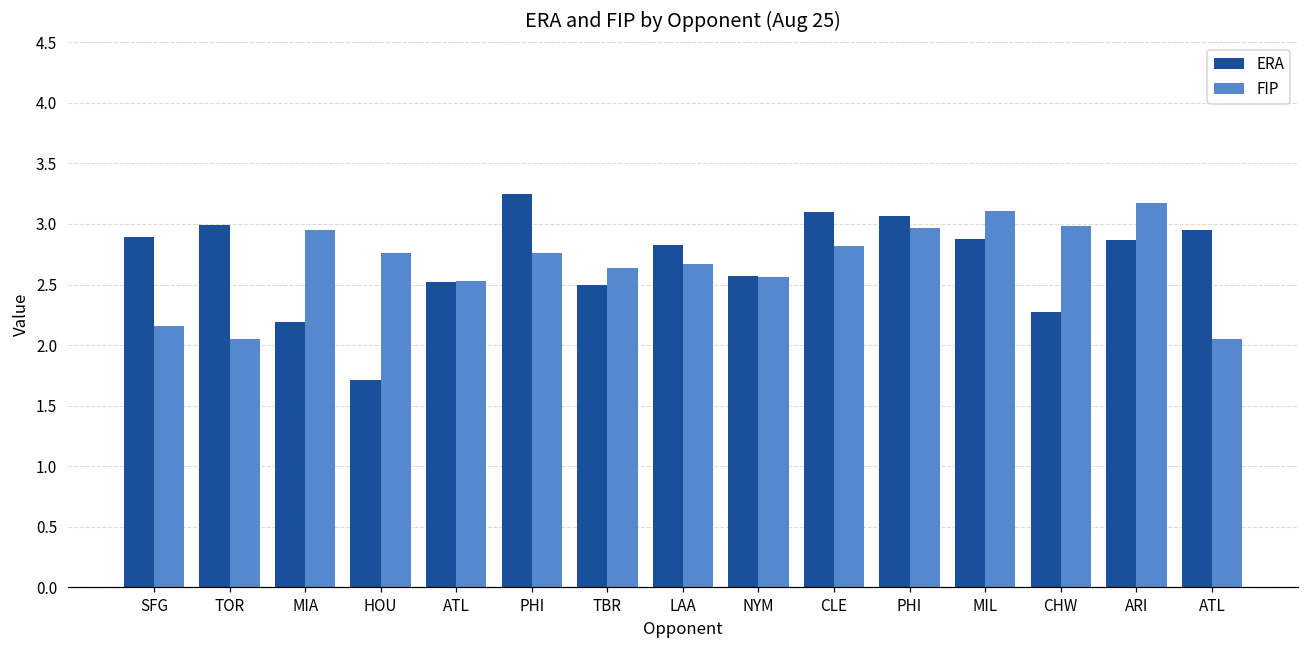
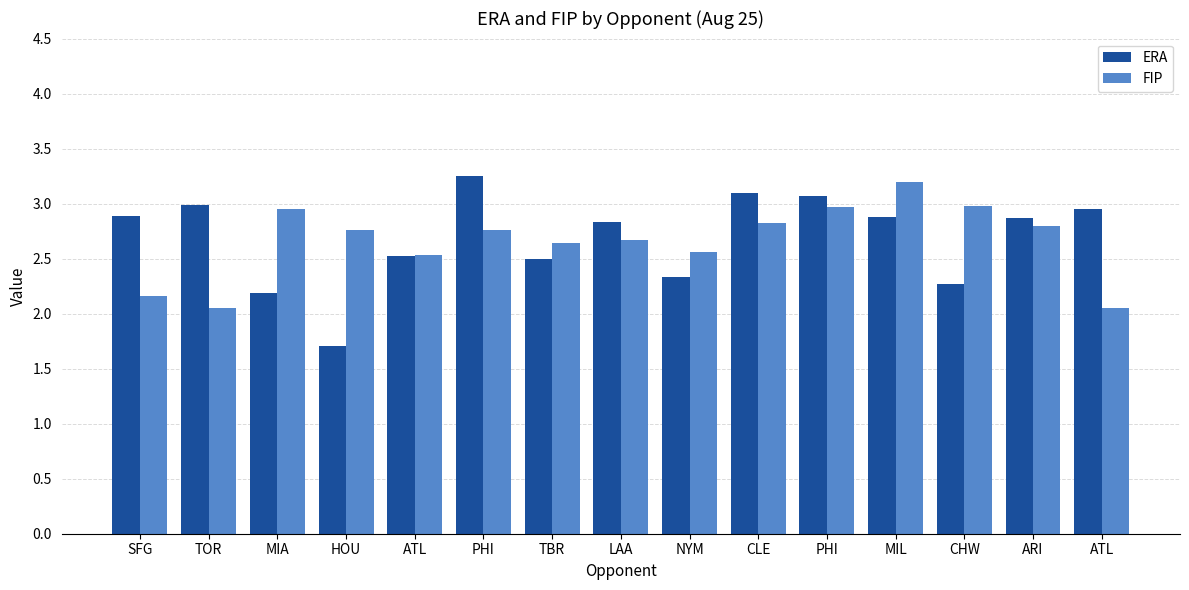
ERA, NYM: 2.57 -> 2.33
FIP, MIL: 3.11 -> 3.20
FIP, ARI: 3.17 -> 2.80
